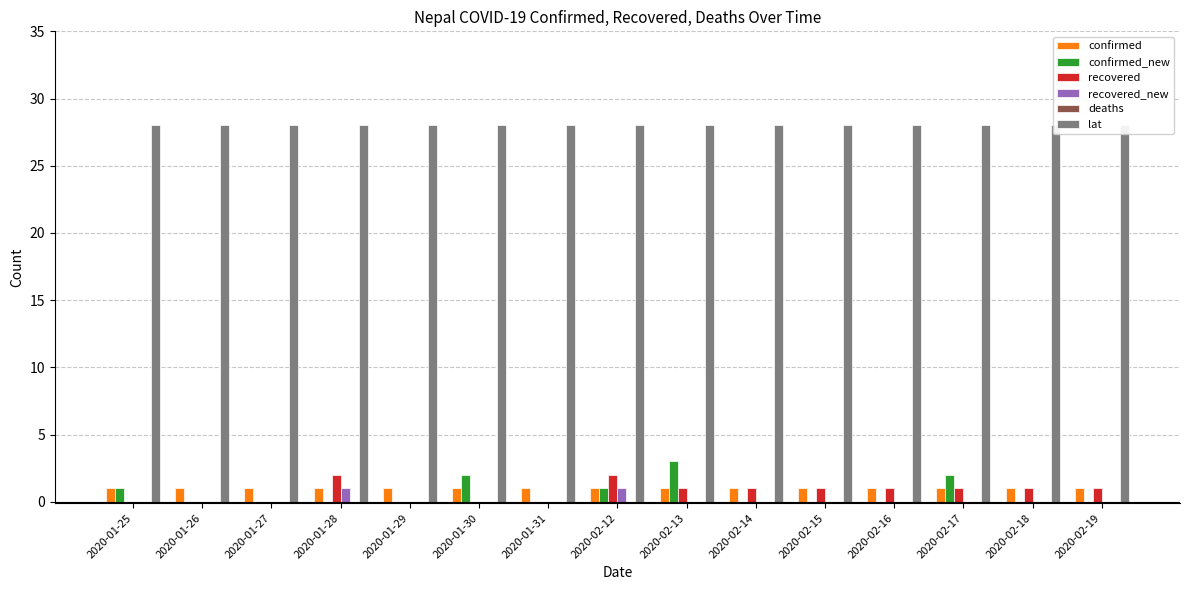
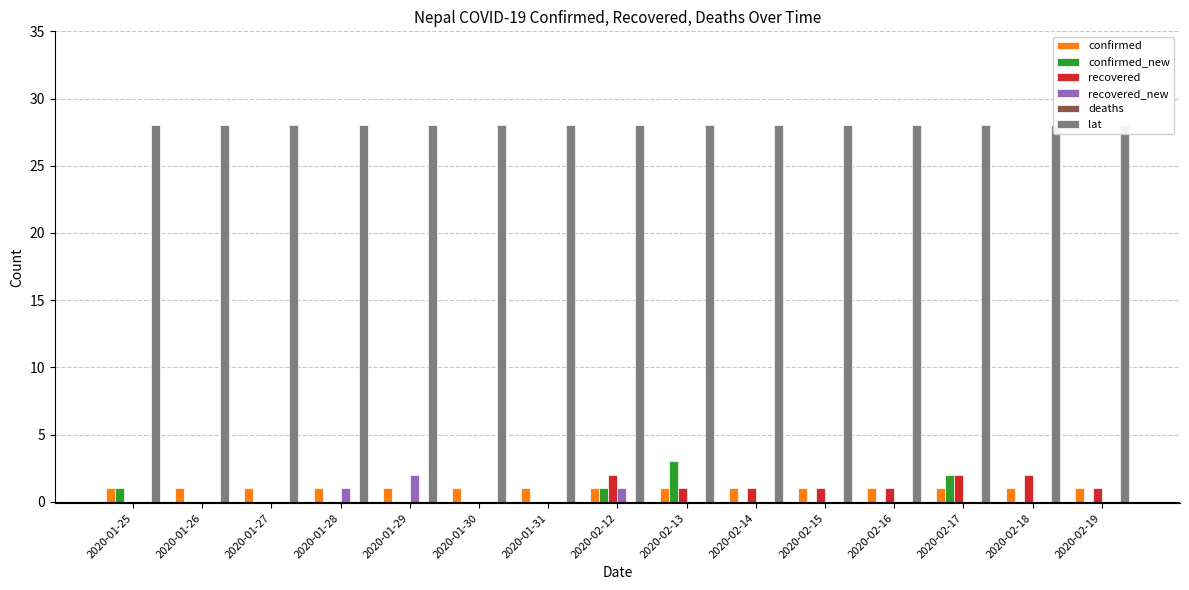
recovered, 2020-01-28: 2 -> 0
recovered_new, 2020-01-29: 0 -> 2
confirmed_new, 2020-01-30: 2 -> 0
recovered, 2020-02-17: 1 -> 2
recovered, 2020-02-18: 1 -> 2
